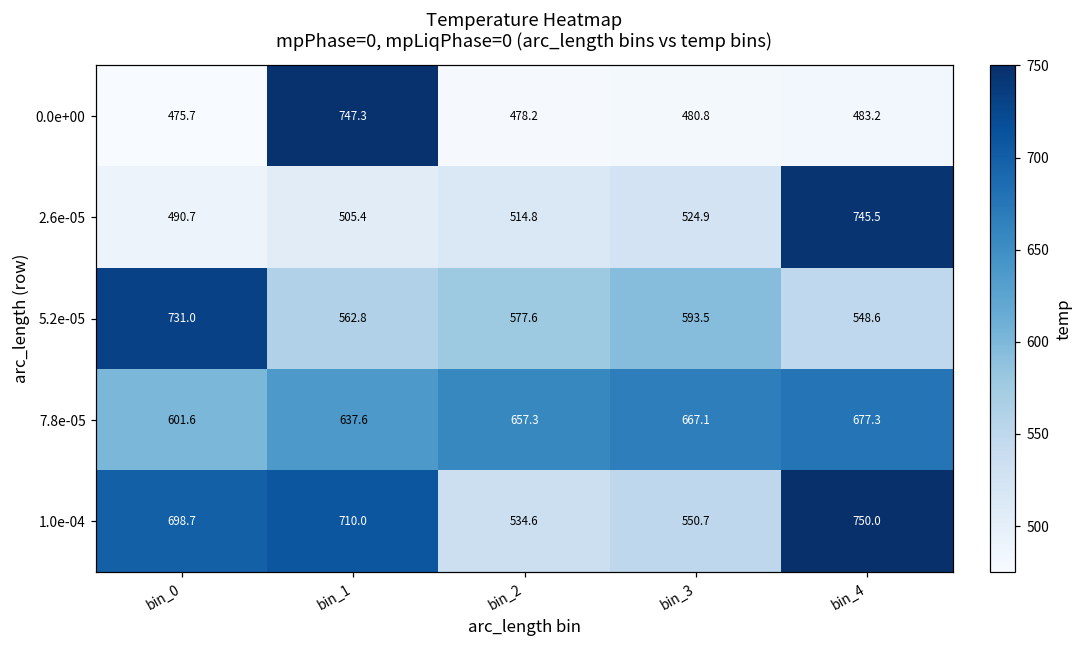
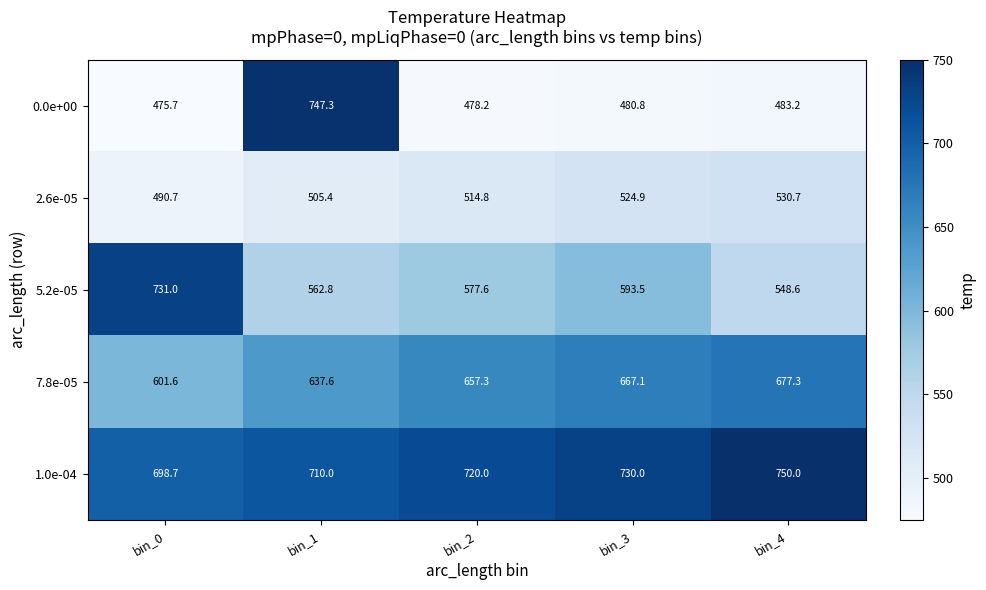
2.6e-05, bin_4: 745.5 -> 530.7
1.0e-04, bin_2: 534.6 -> 720.0
1.0e-04, bin_3: 550.7 -> 730.0
